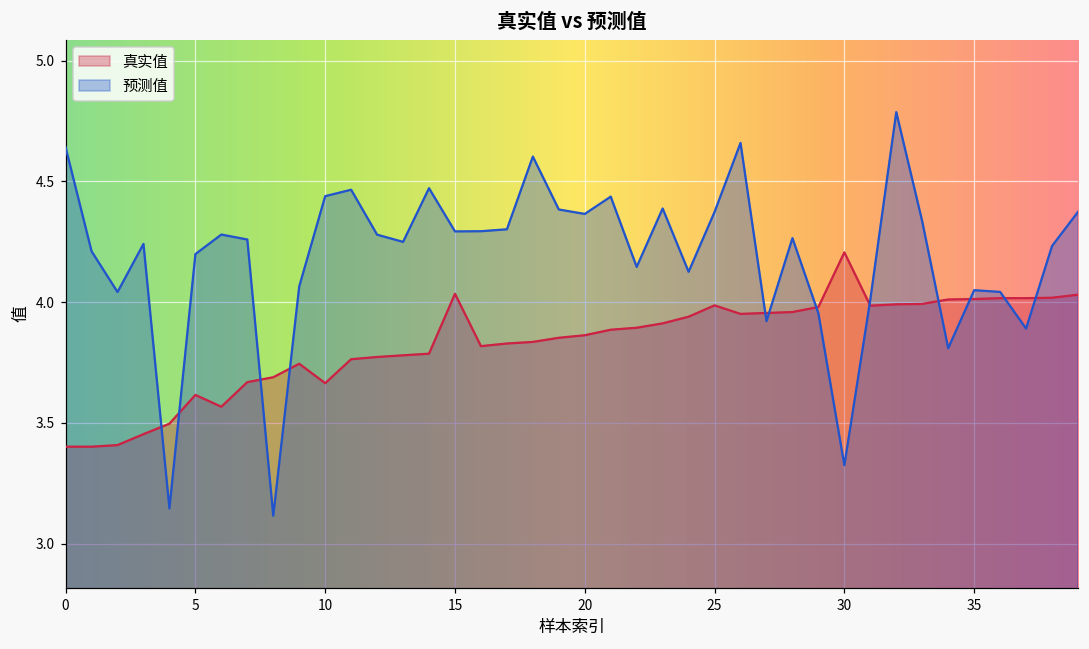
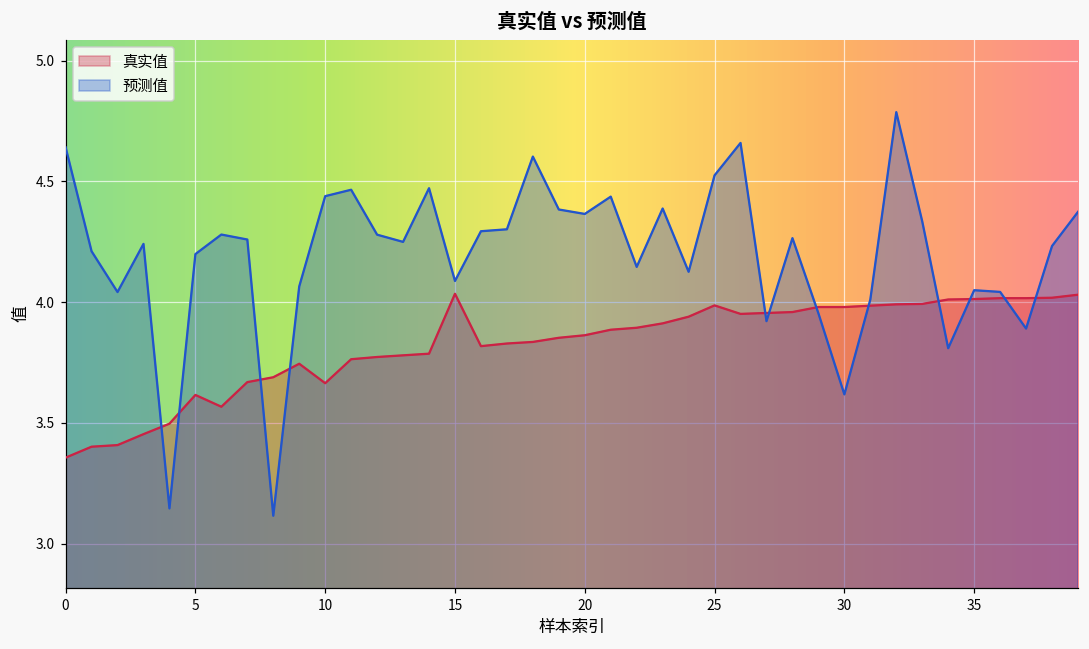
真实值, 0: 3.40 -> 3.36
预测值, 15: 4.29 -> 4.09
预测值, 25: 4.37 -> 4.53
真实值, 30: 4.21 -> 3.98
预测值, 30: 3.32 -> 3.62
